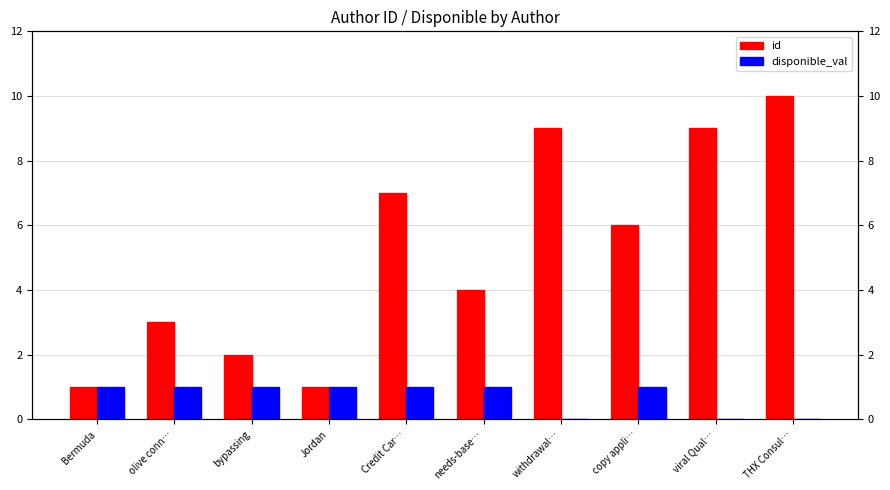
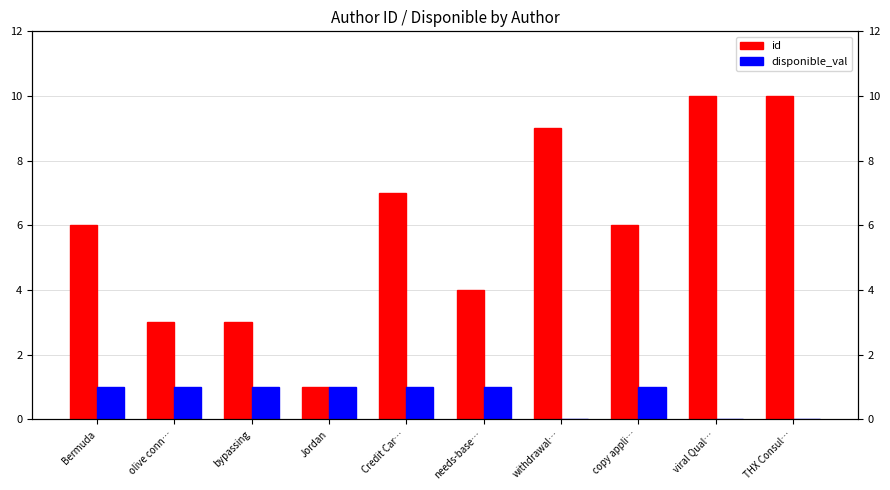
id, Bermuda: 1 -> 6
id, bypassing: 2 -> 3
id, viral Qual…: 9 -> 10
